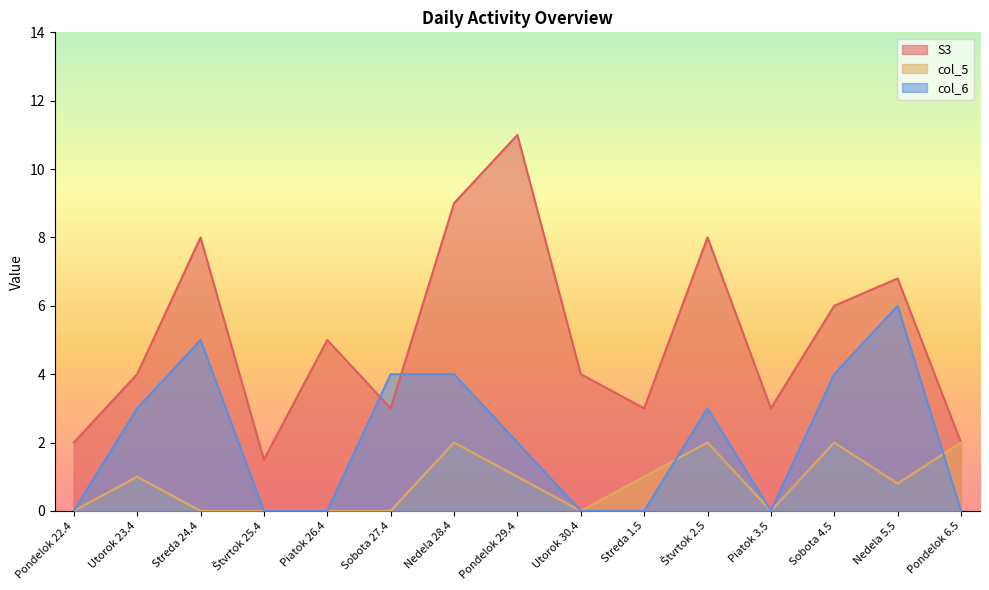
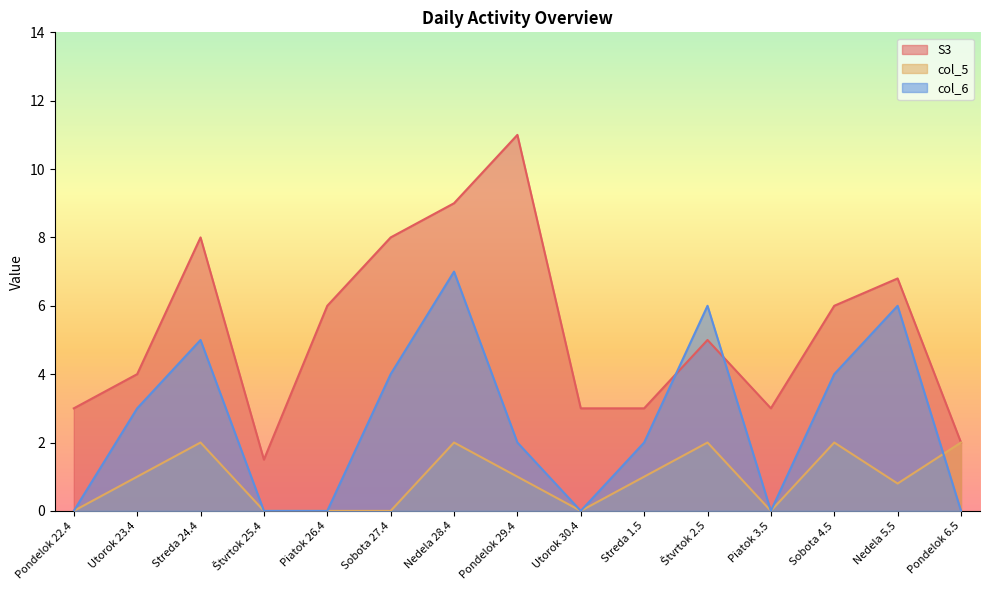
S3, Pondelok 22.4: 2 -> 3
col_5, Streda 24.4: 0 -> 2
S3, Piatok 26.4: 5 -> 6
S3, Sobota 27.4: 3 -> 8
col_6, Nedela 28.4: 4 -> 7
S3, Utorok 30.4: 4 -> 3
col_6, Streda 1.5: 0 -> 2
S3, Štvrtok 2.5: 8 -> 5
col_6, Štvrtok 2.5: 3 -> 6
